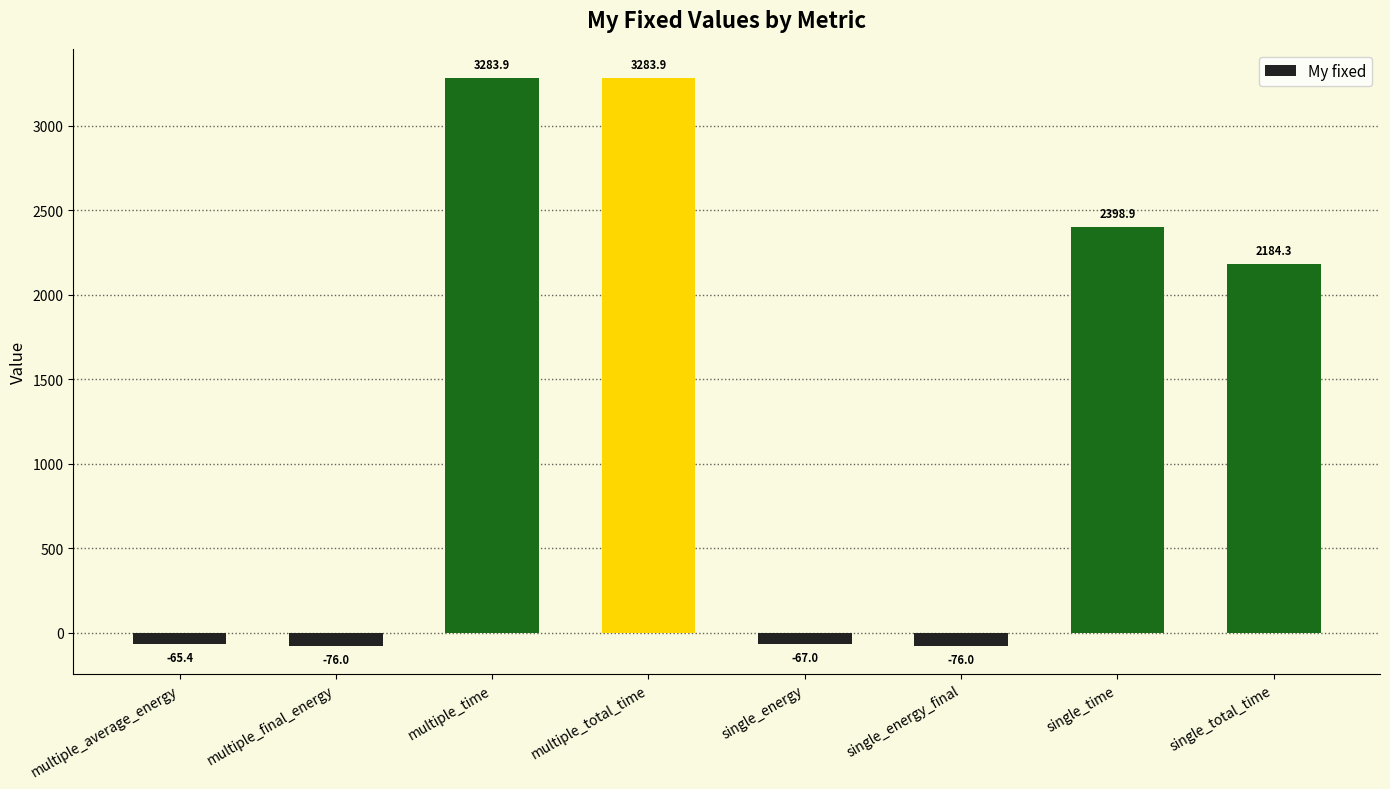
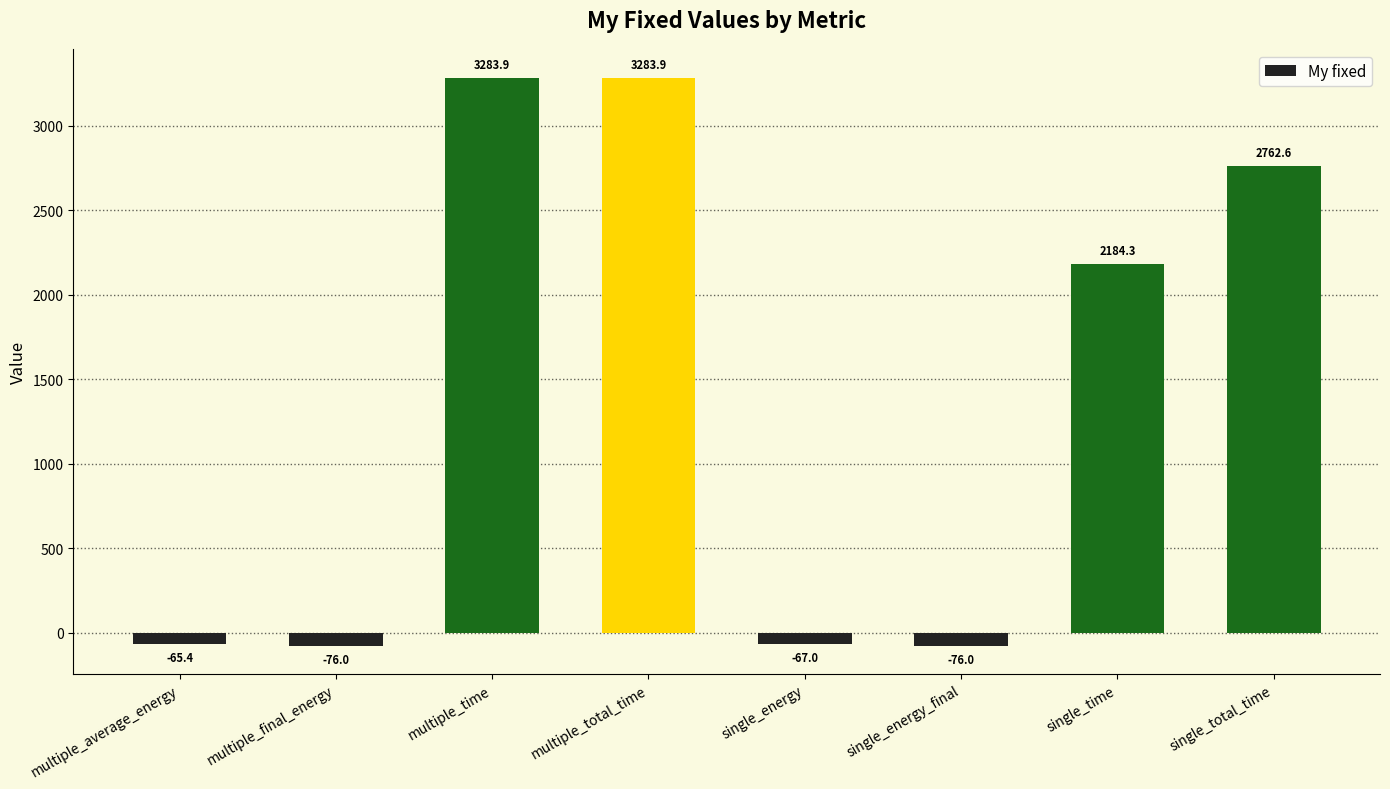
single_time: 2398.9 -> 2184.3
single_total_time: 2184.3 -> 2762.6
